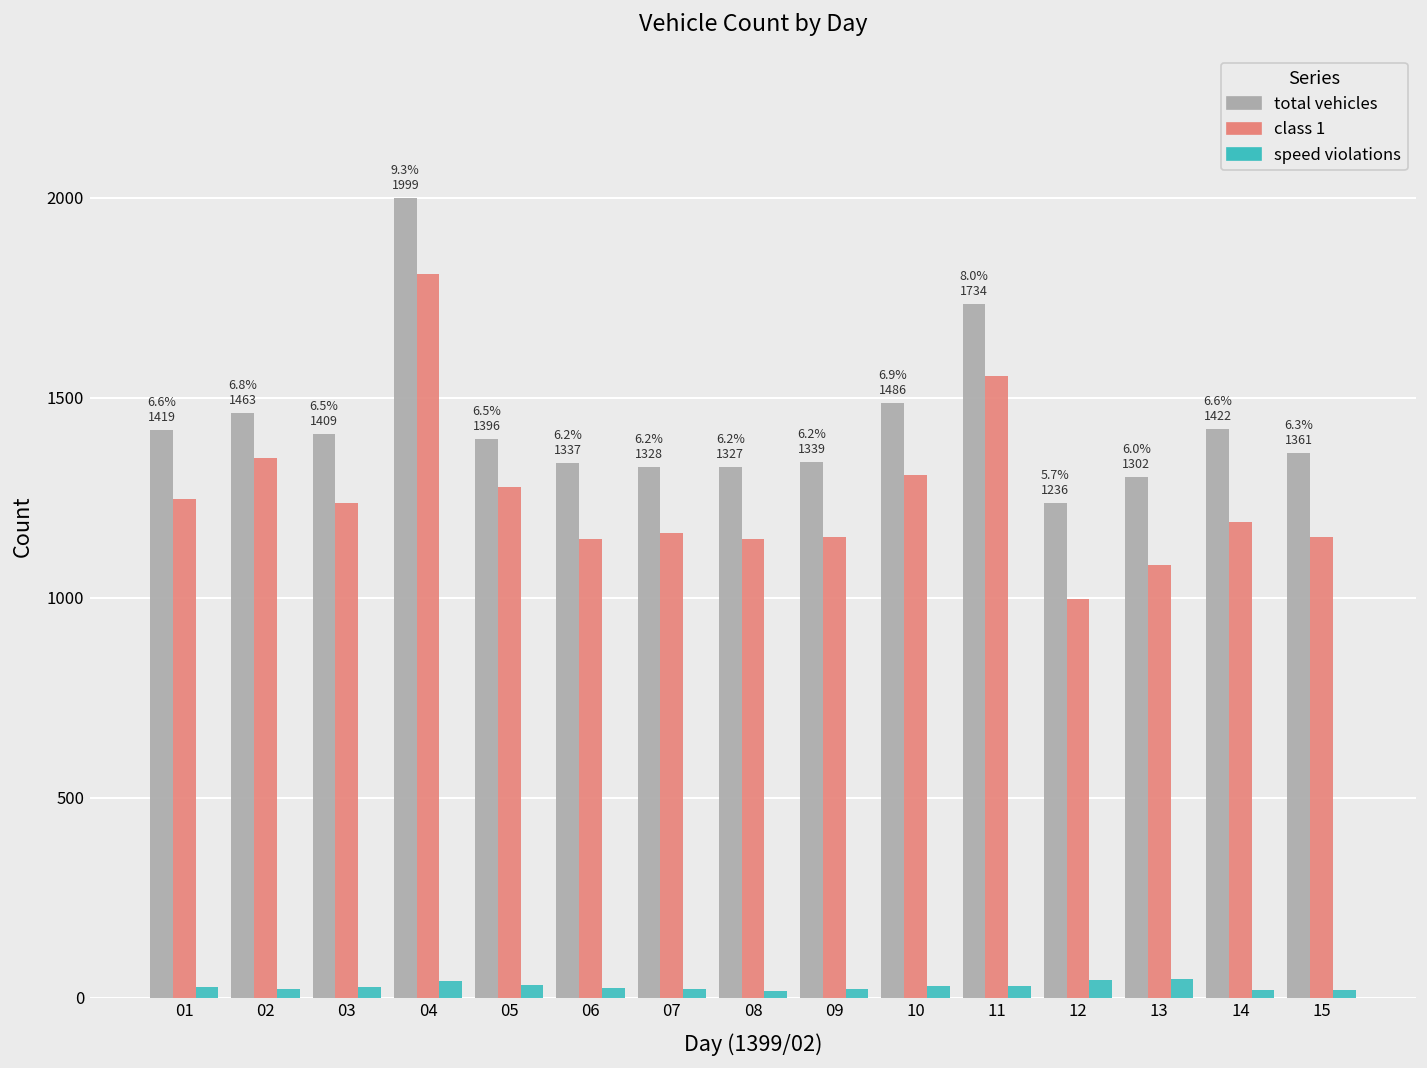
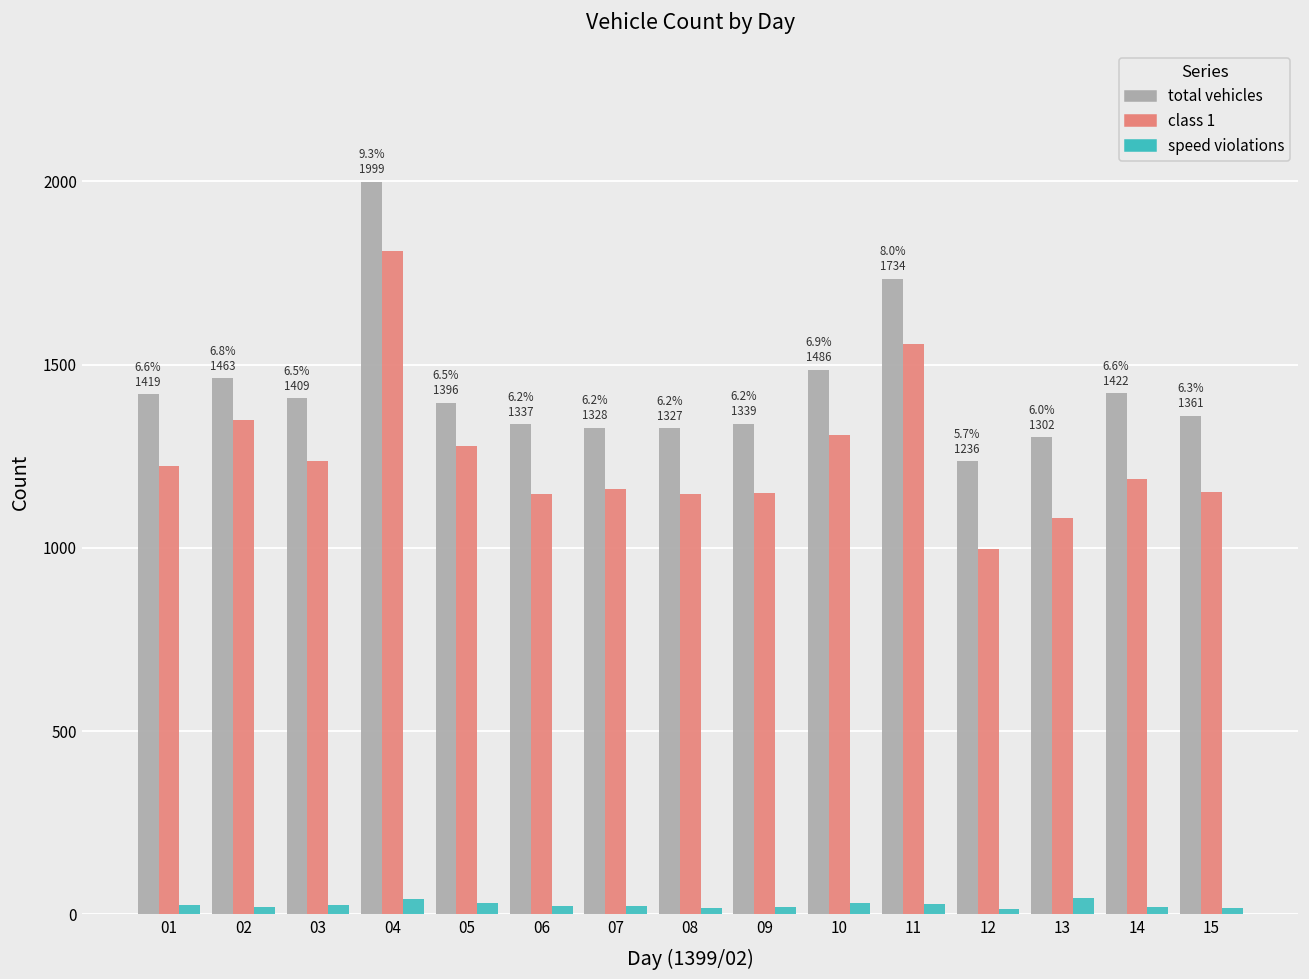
class 1, 01: 1250 -> 1220
speed violations, 12: 40 -> 10
